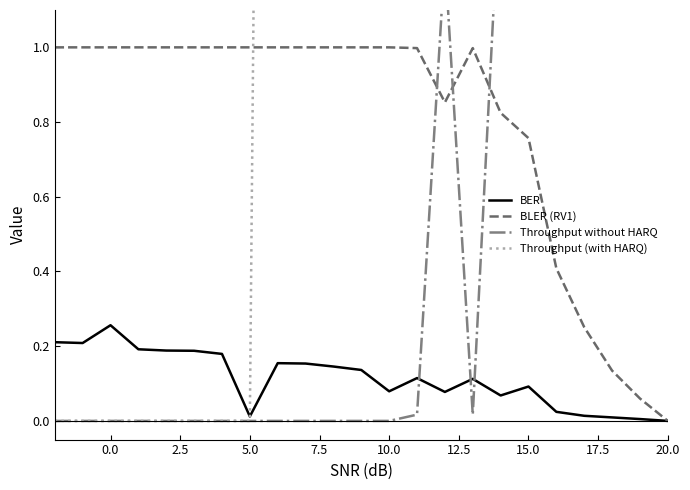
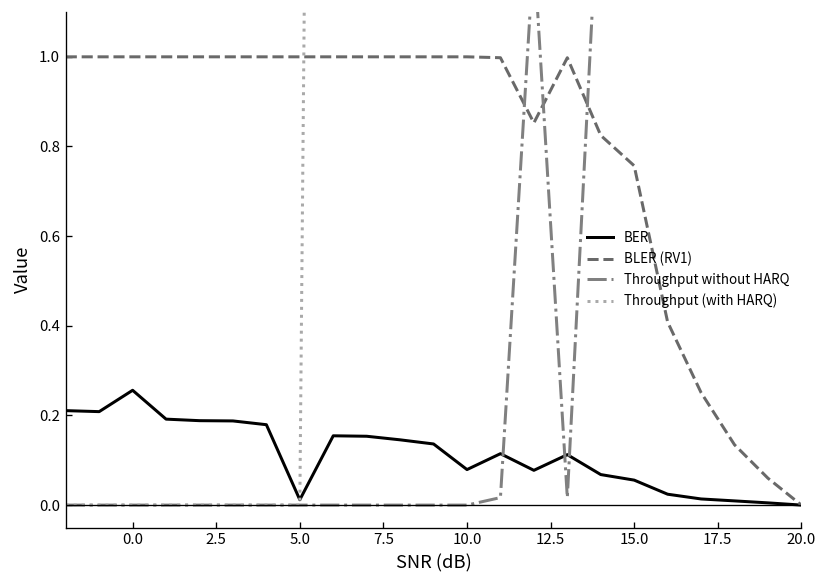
BER, 15.0: 0.09 -> 0.06
